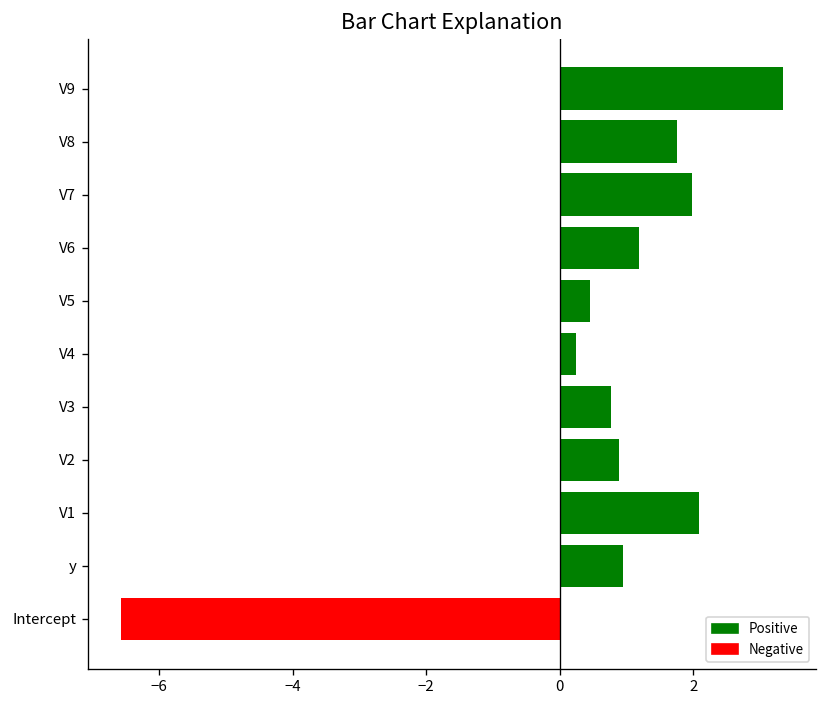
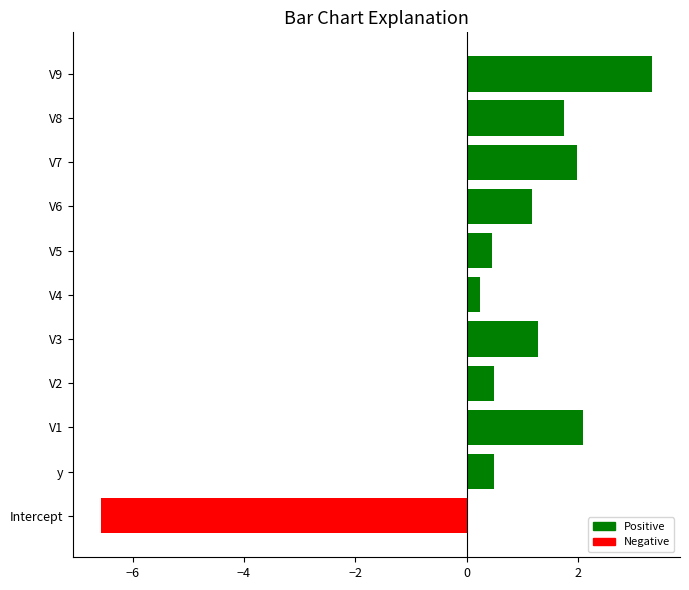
V3: 0.8 -> 1.3
V2: 0.9 -> 0.5
y: 0.9 -> 0.5
